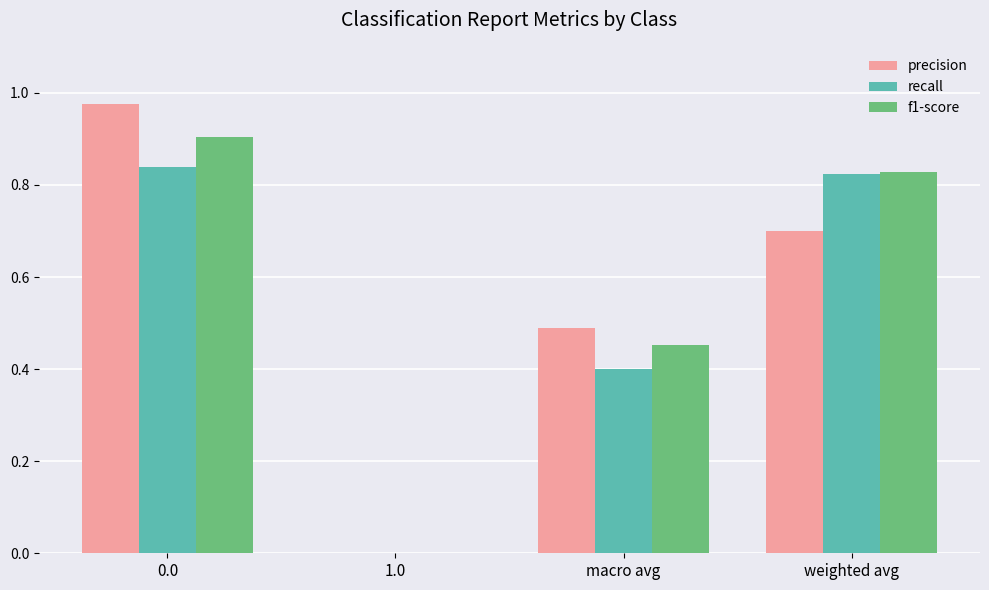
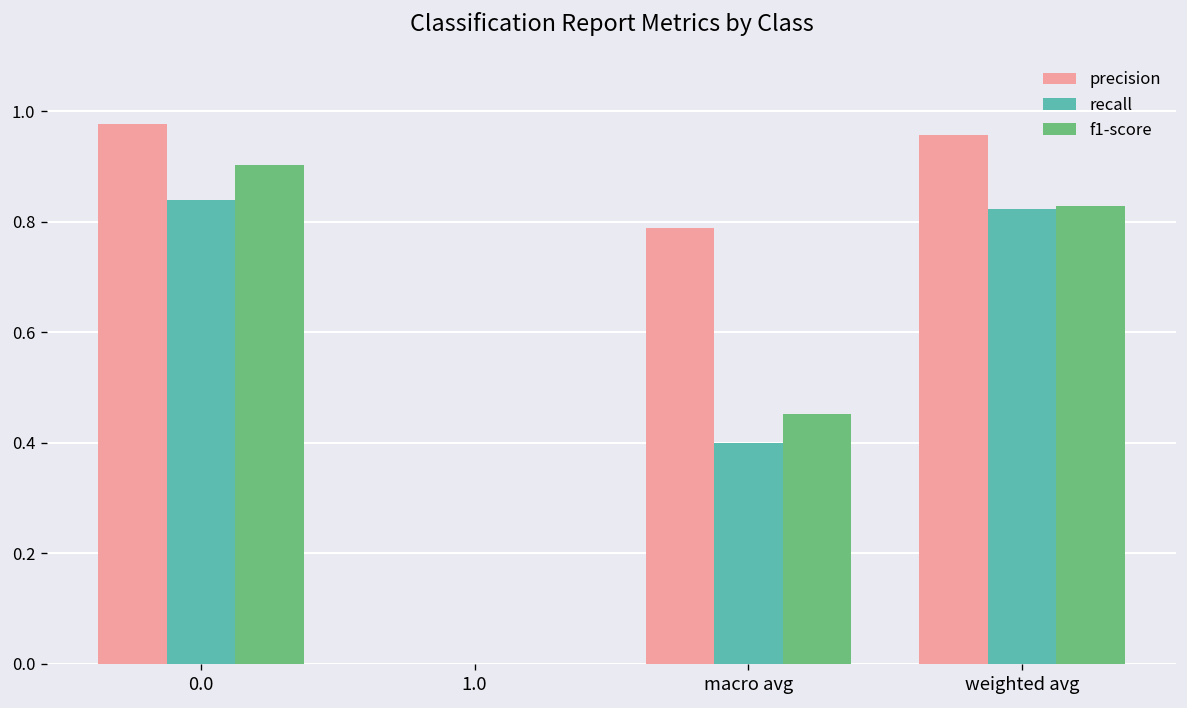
precision, macro avg: 0.49 -> 0.79
precision, weighted avg: 0.70 -> 0.96
